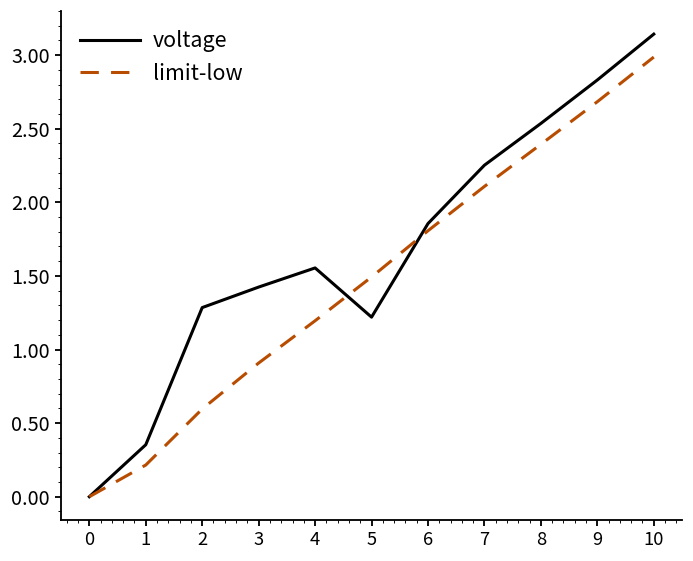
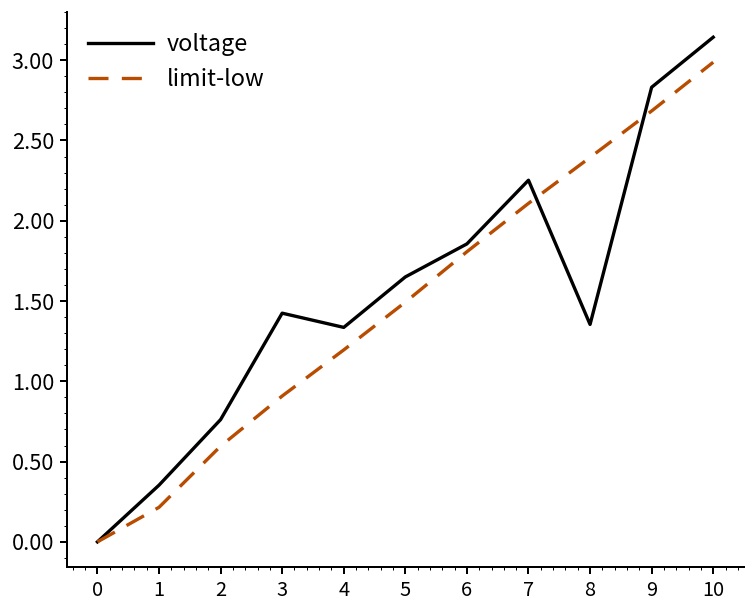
voltage, 2: 1.28 -> 0.76
voltage, 4: 1.55 -> 1.34
voltage, 5: 1.22 -> 1.65
voltage, 8: 2.54 -> 1.35
